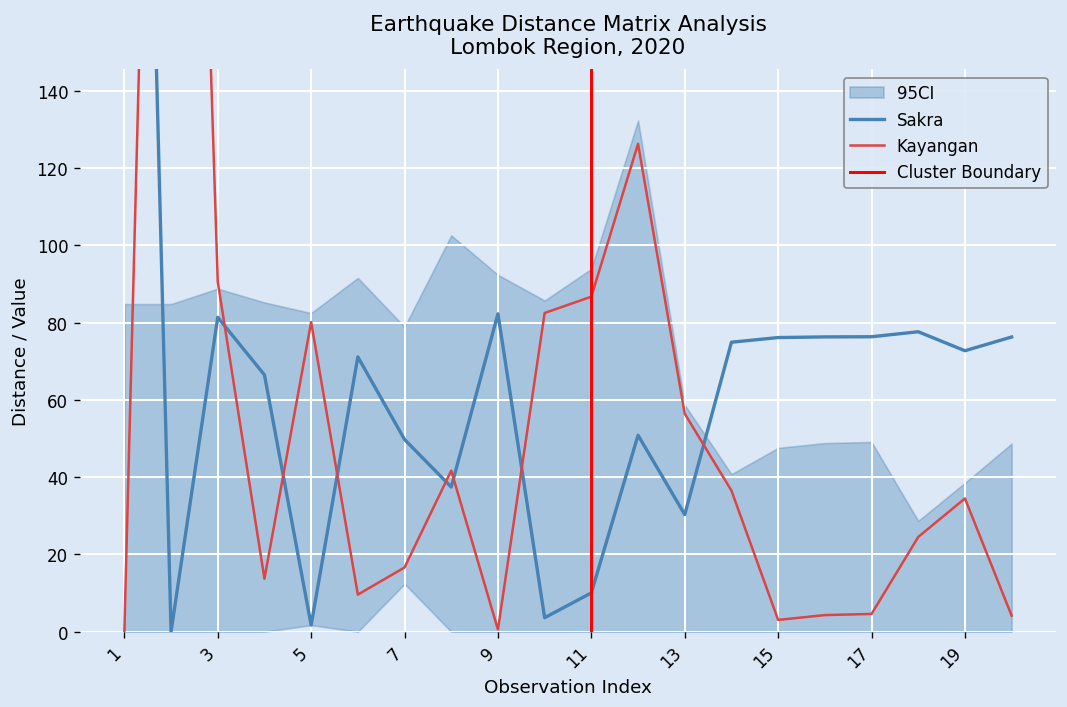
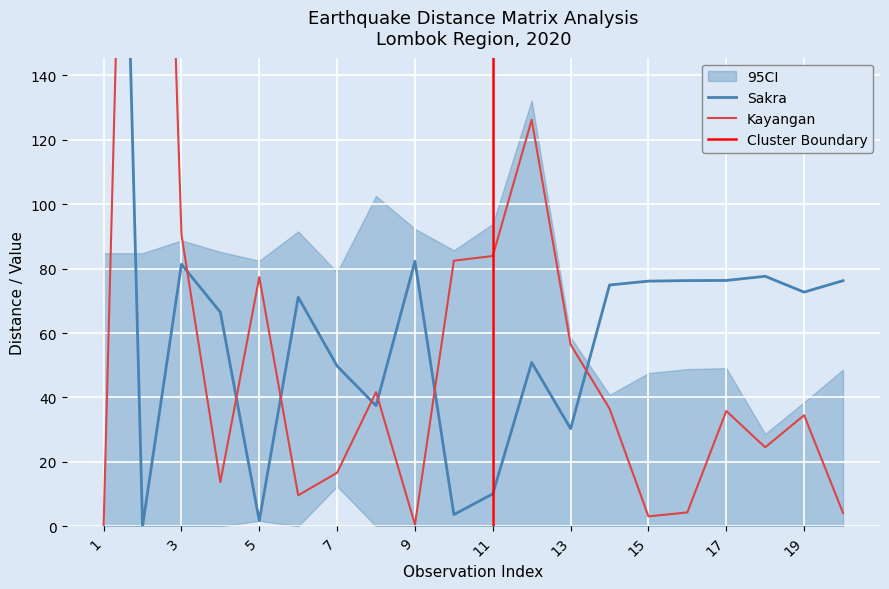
Kayangan, 5: 80 -> 77
Kayangan, 11: 87 -> 84
Kayangan, 17: 5 -> 36
